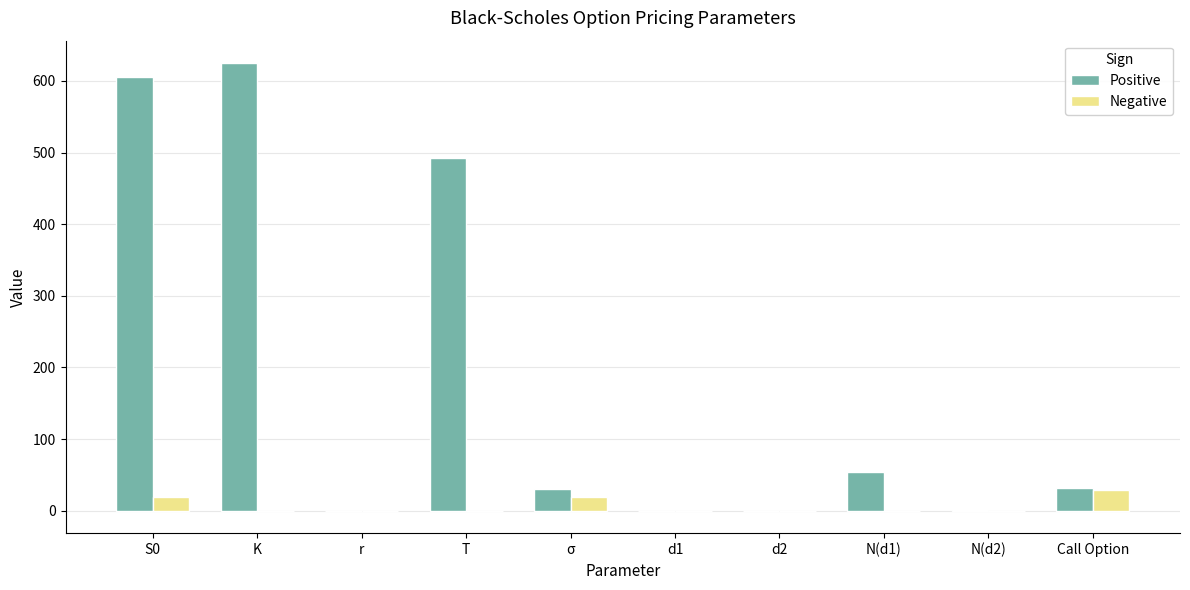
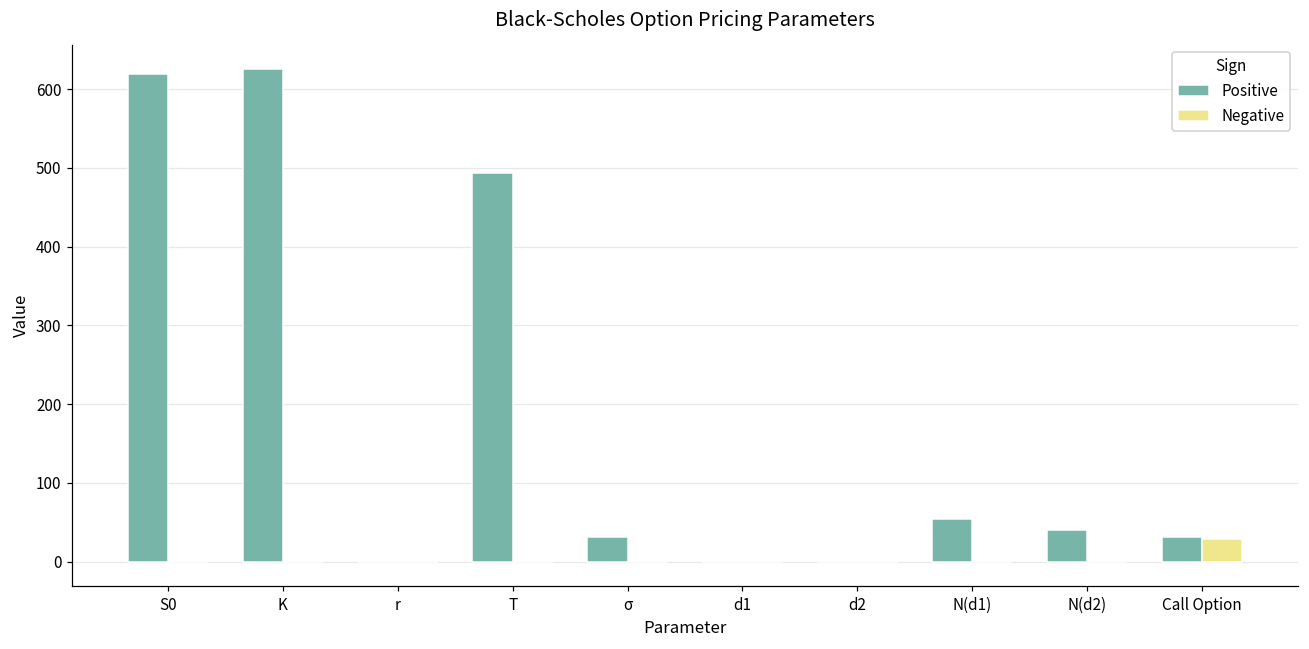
Positive, S0: 600 -> 620
Negative, S0: 20 -> 0
Negative, σ: 20 -> 0
Positive, N(d2): 0 -> 40
